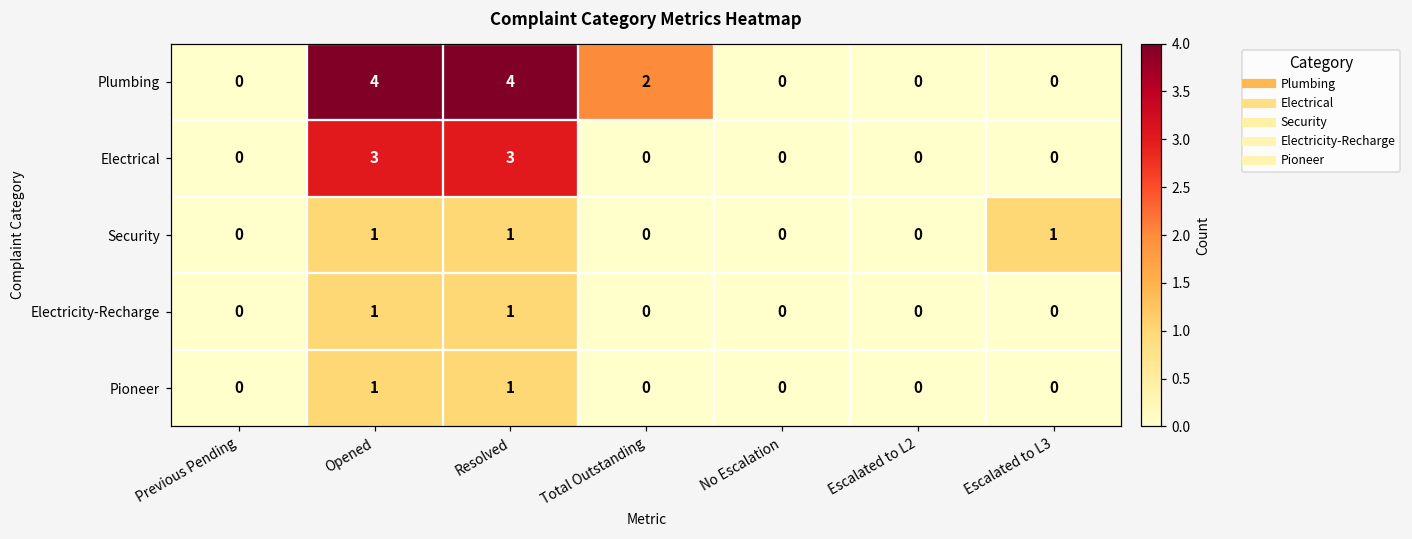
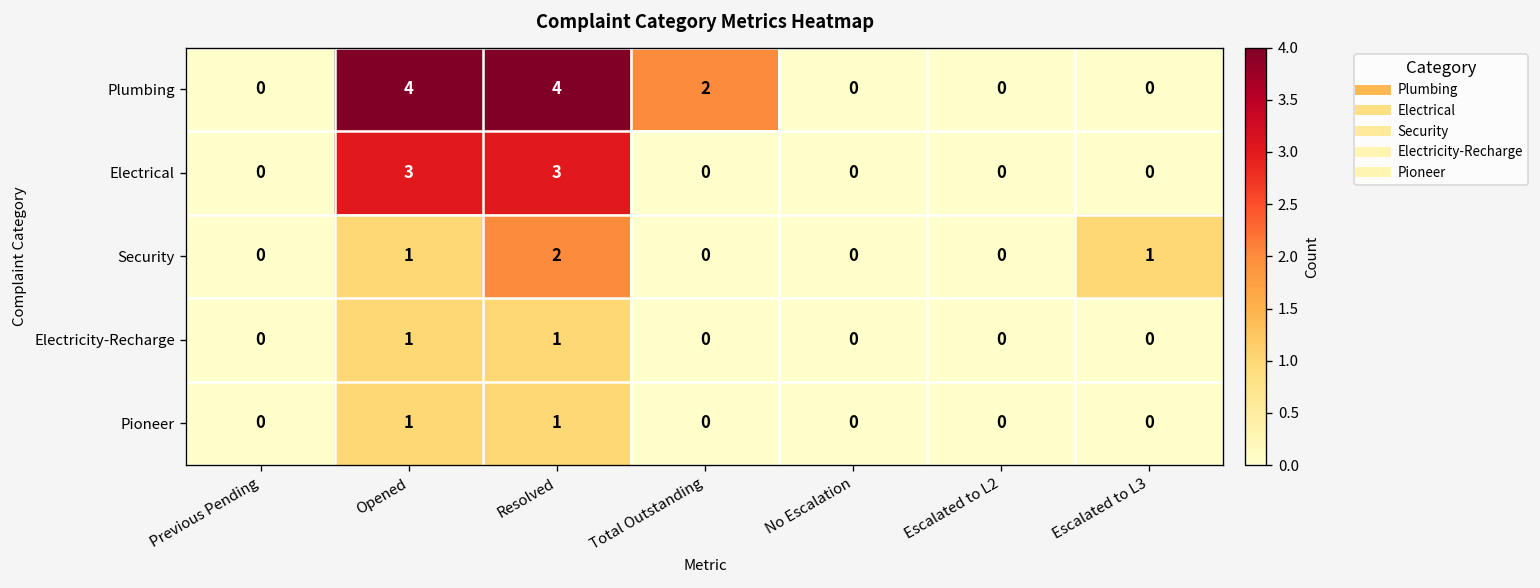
Security, Resolved: 1 -> 2
